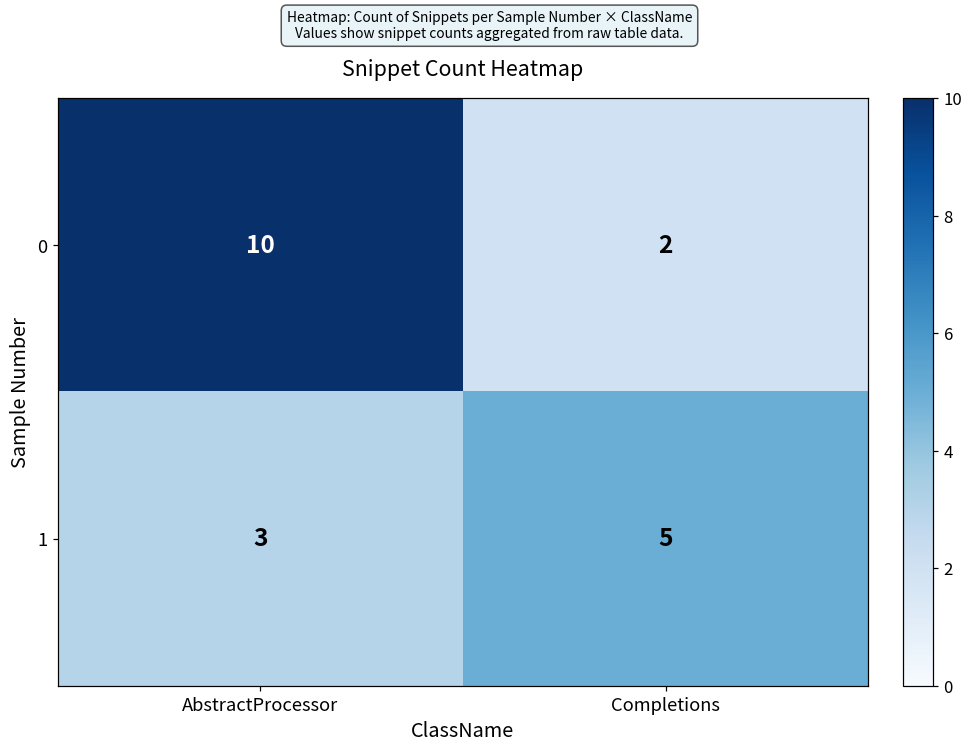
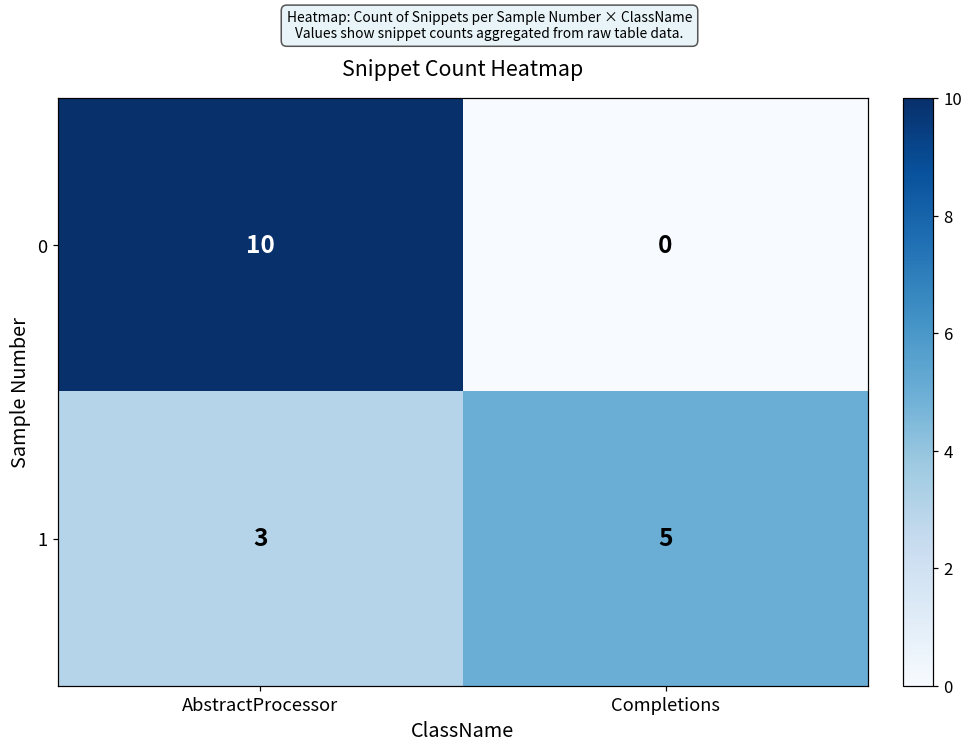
0, Completions: 2 -> 0
